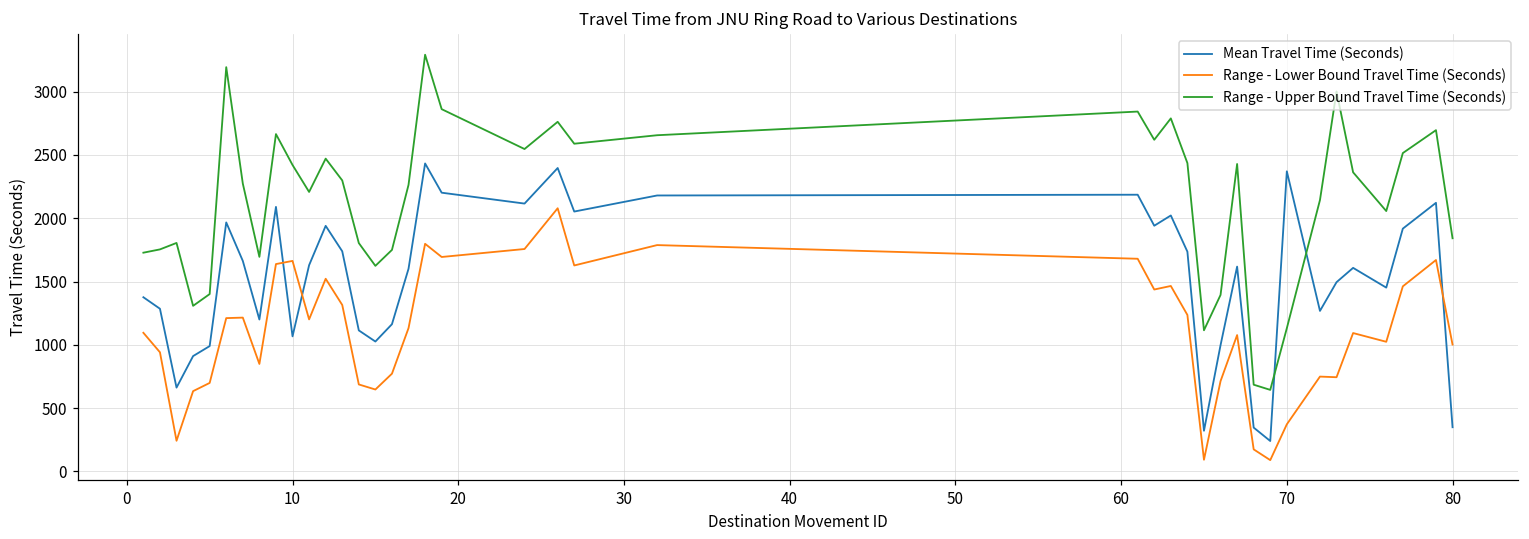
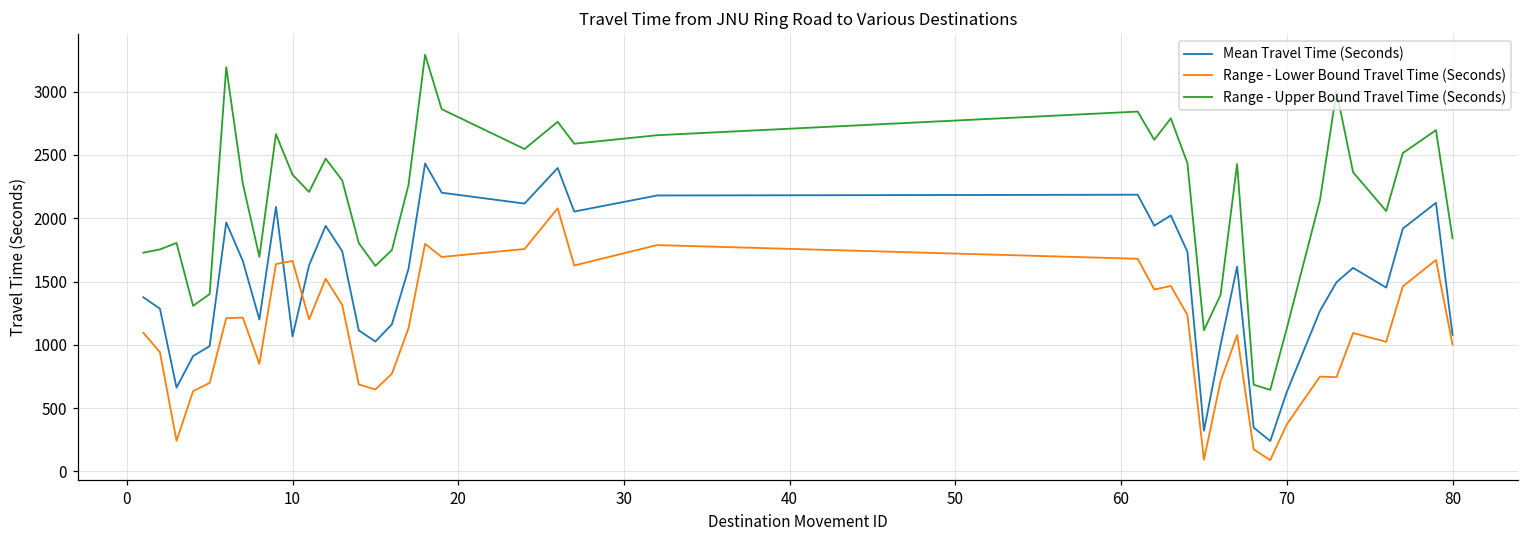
Range - Upper Bound Travel Time (Seconds), 10: 2420 -> 2340
Mean Travel Time (Seconds), 70: 2370 -> 630
Mean Travel Time (Seconds), 80: 350 -> 1080
